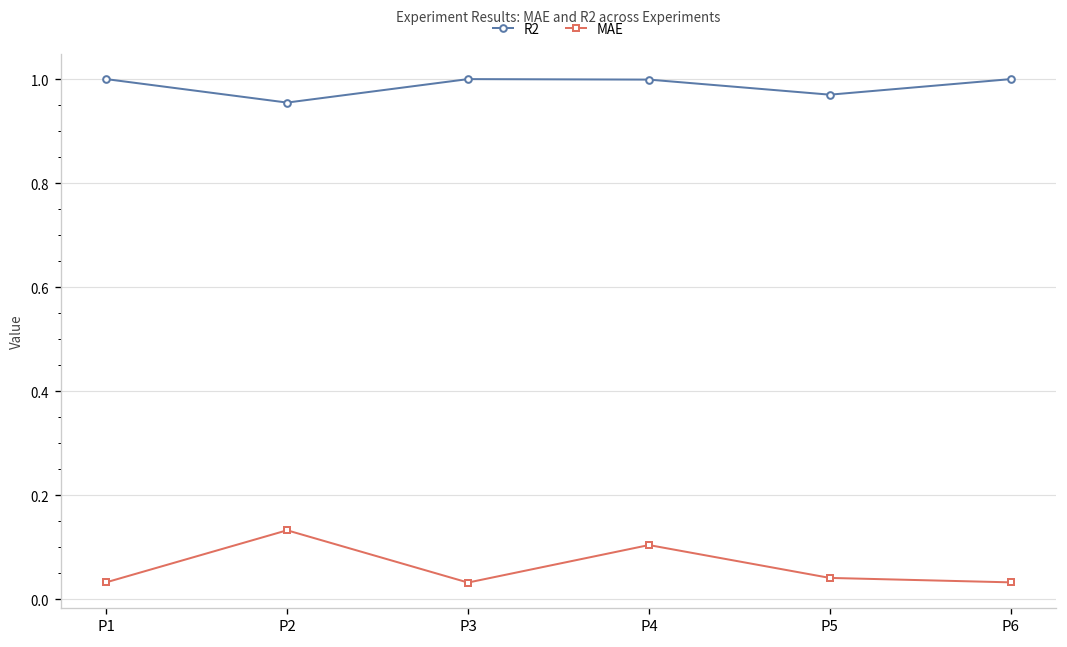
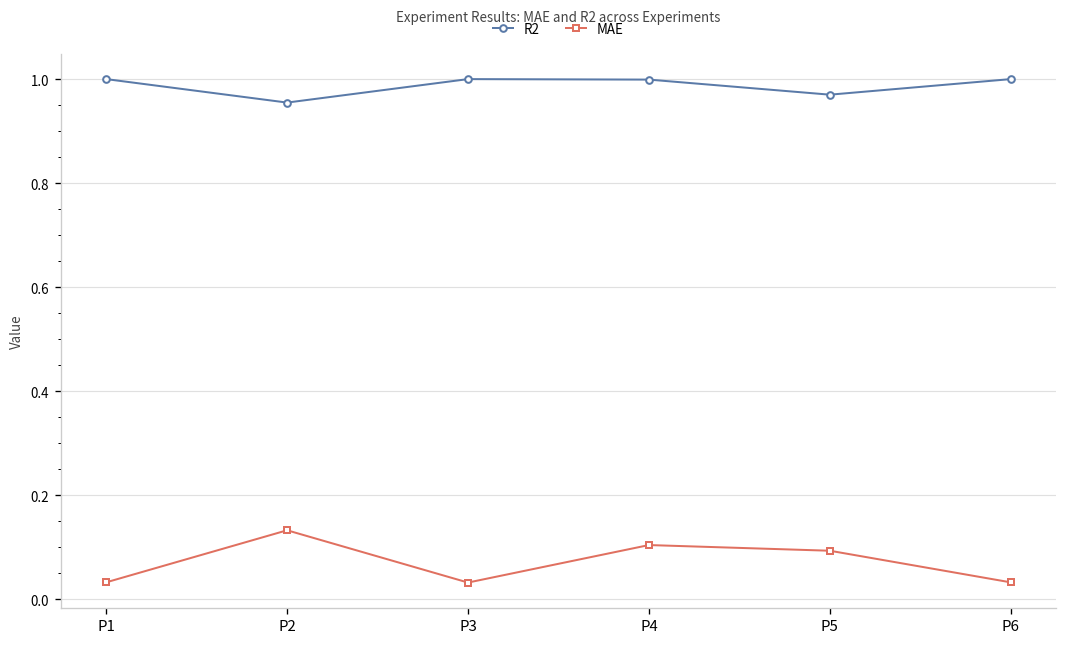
MAE, P5: 0.04 -> 0.09
